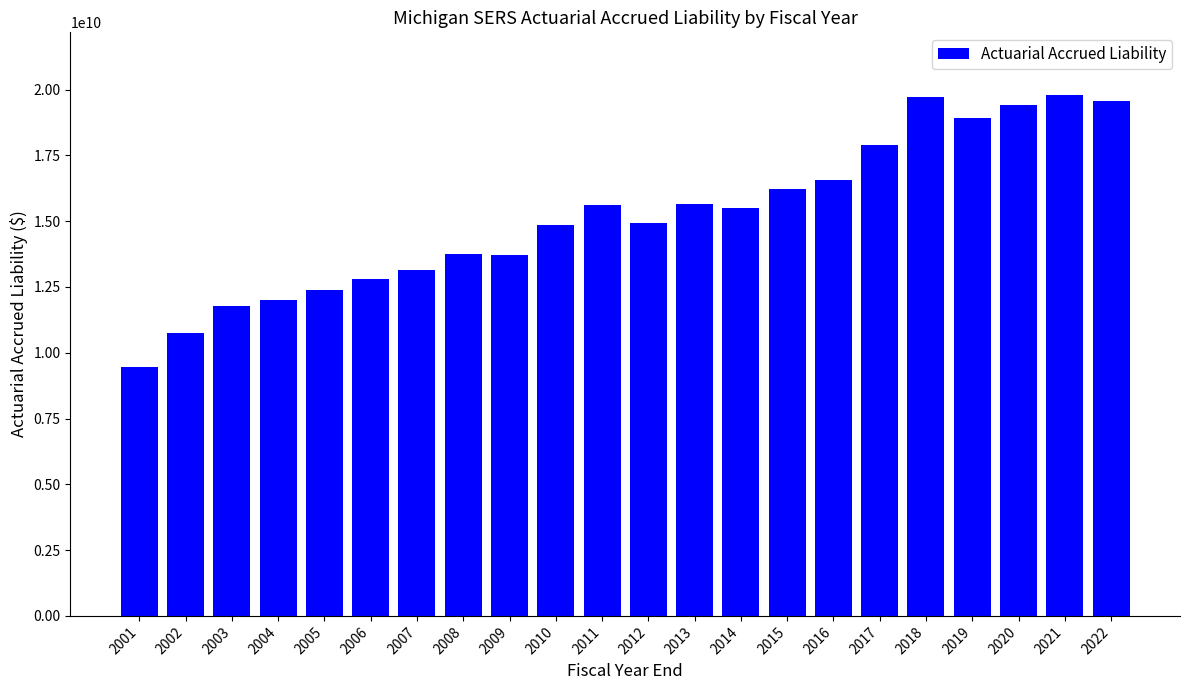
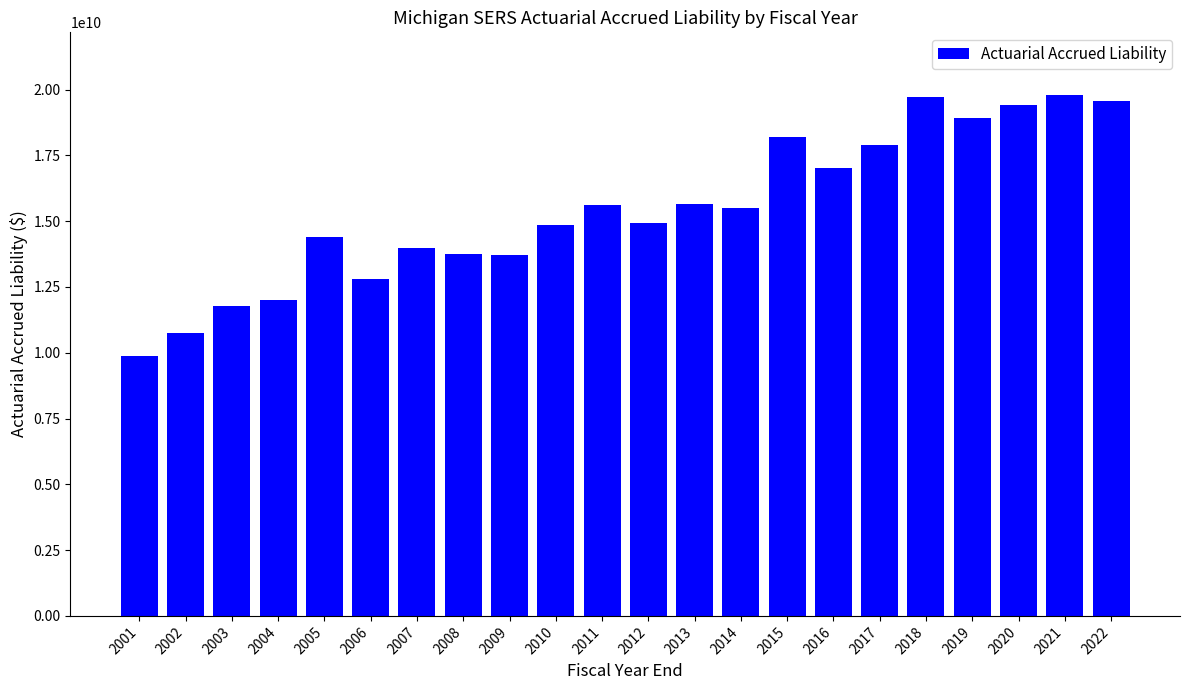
2001: 9500000000 -> 9900000000
2005: 12400000000 -> 14400000000
2007: 13200000000 -> 14000000000
2015: 16200000000 -> 18200000000
2016: 16600000000 -> 17000000000
